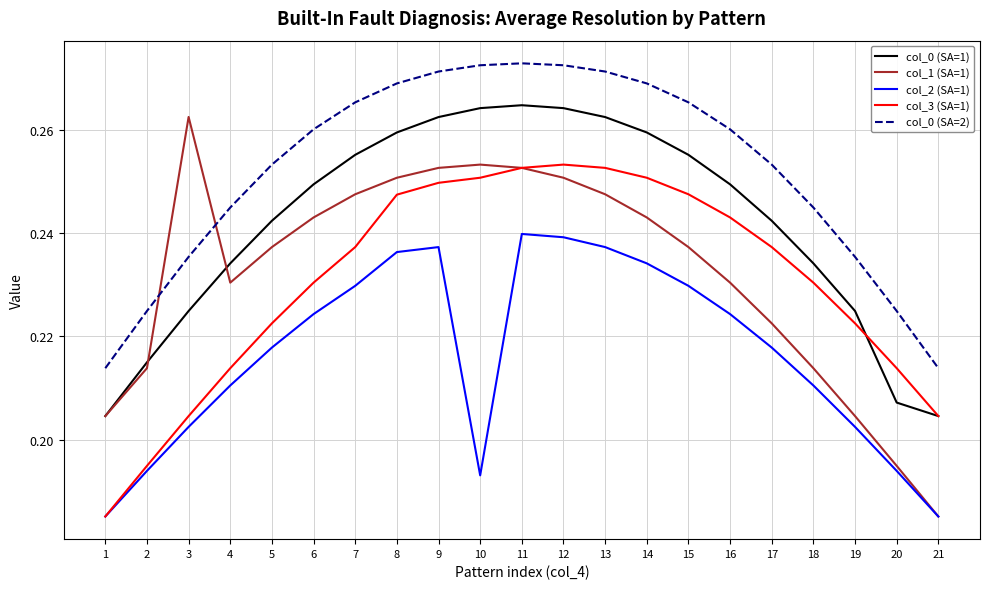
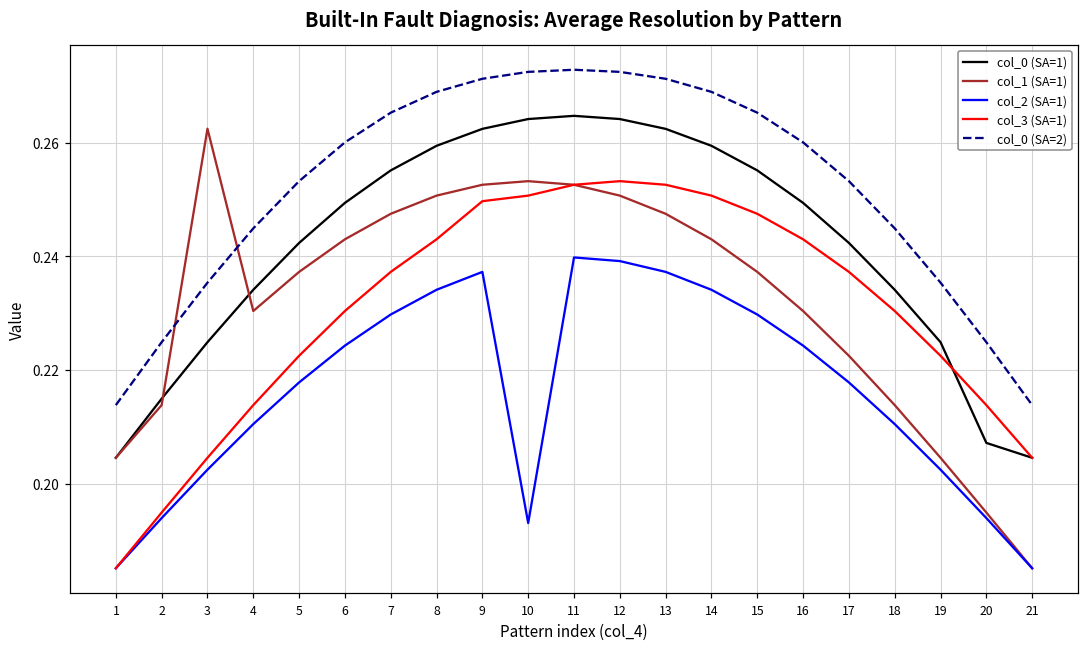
col_2 (SA=1), 8: 0.236 -> 0.234
col_3 (SA=1), 8: 0.247 -> 0.243
